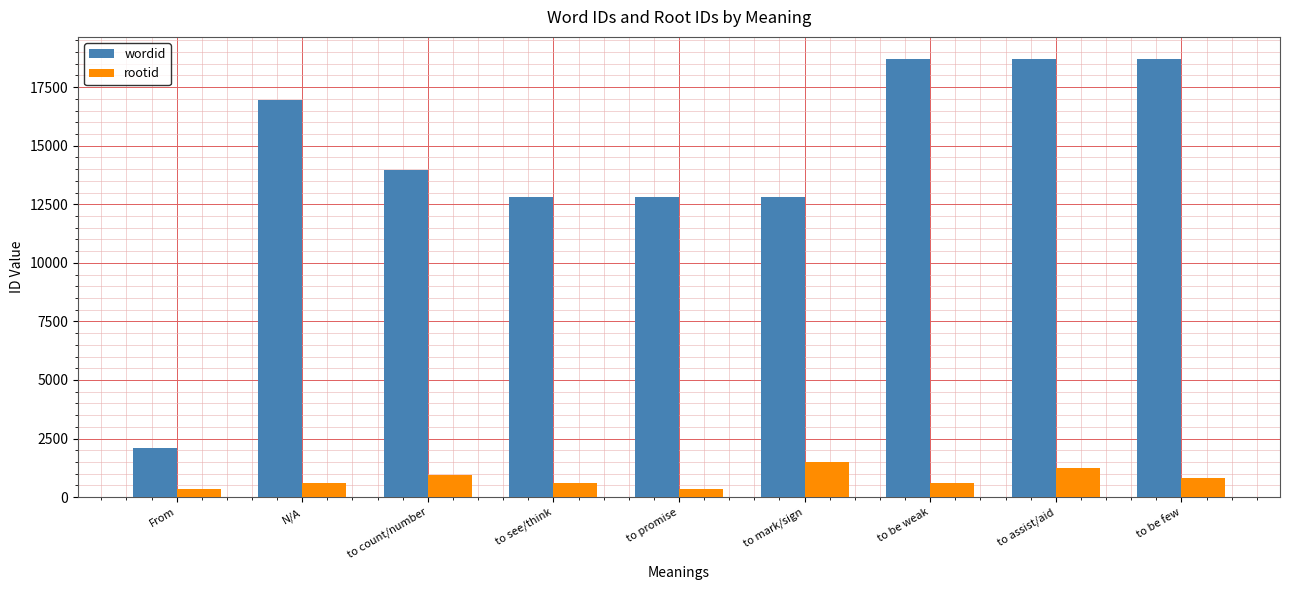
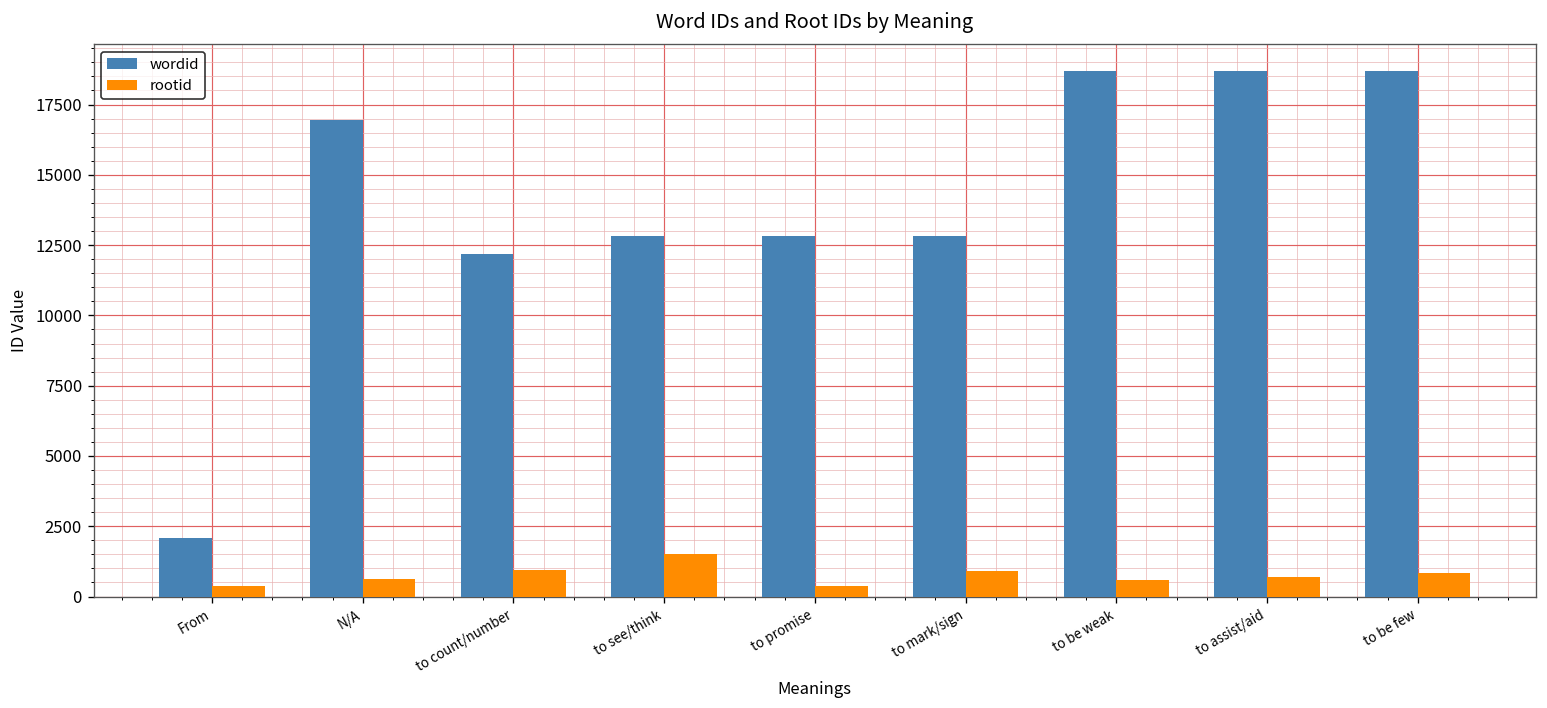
wordid, to count/number: 14000 -> 12200
rootid, to see/think: 600 -> 1500
rootid, to mark/sign: 1500 -> 900
rootid, to assist/aid: 1200 -> 700
